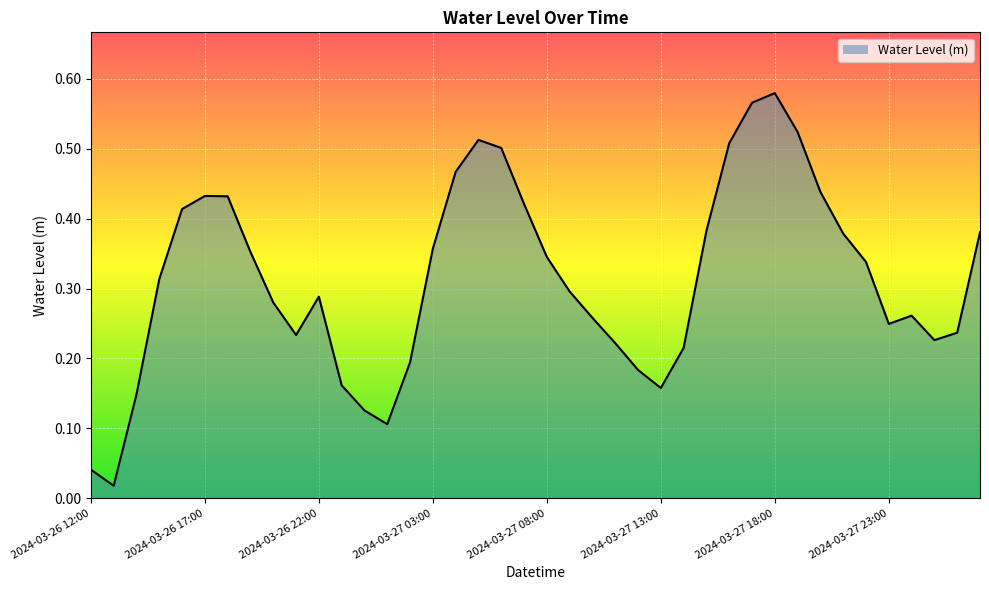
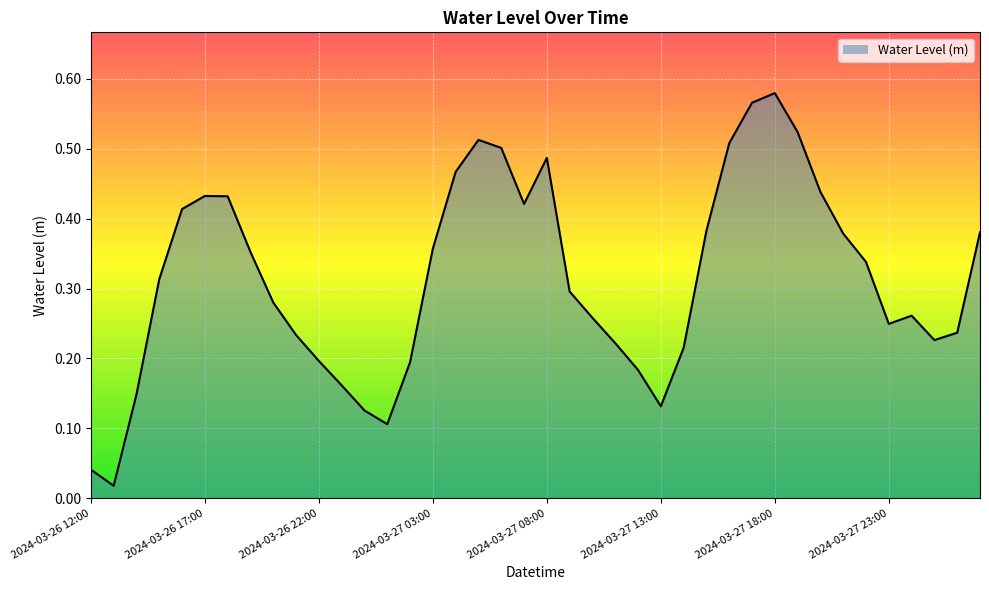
2024-03-26 22:00: 0.29 -> 0.20
2024-03-27 08:00: 0.35 -> 0.49
2024-03-27 13:00: 0.16 -> 0.13
